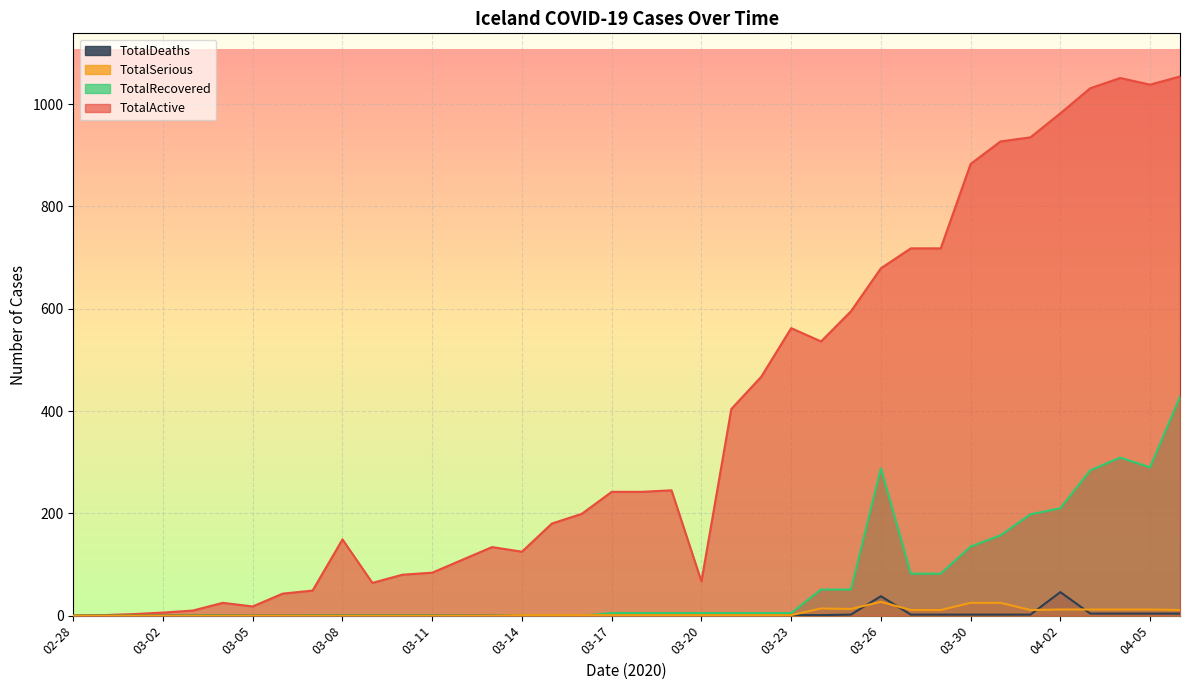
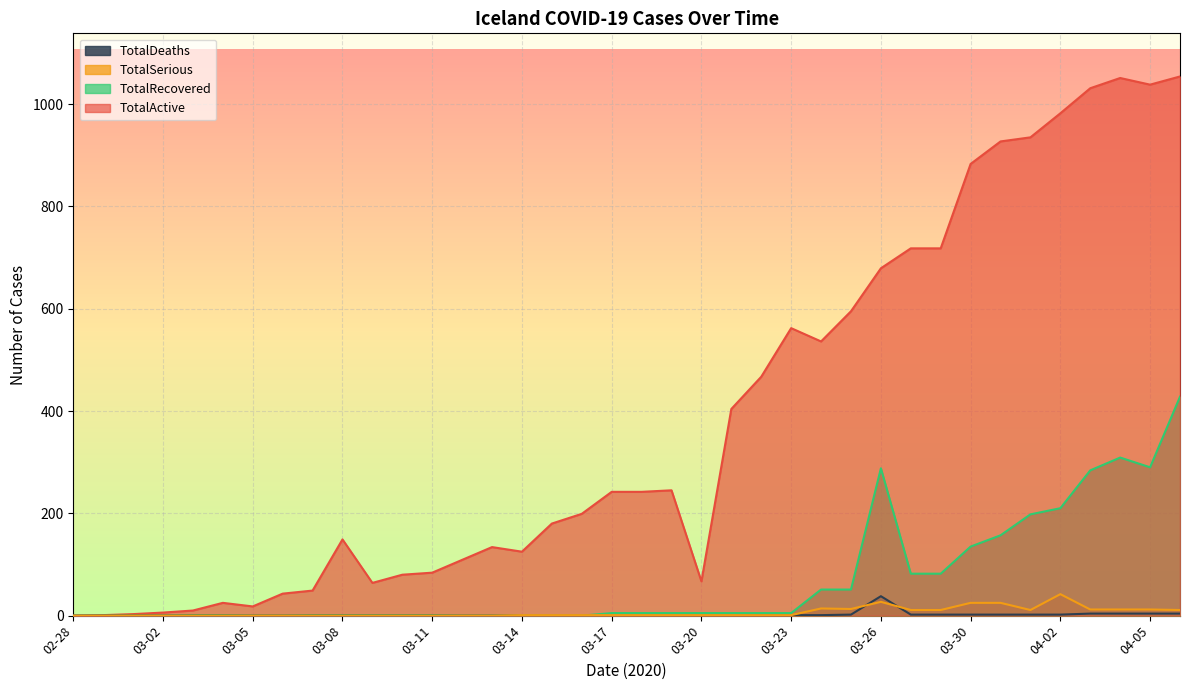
TotalDeaths, 04-02: 50 -> 0
TotalSerious, 04-02: 10 -> 40
